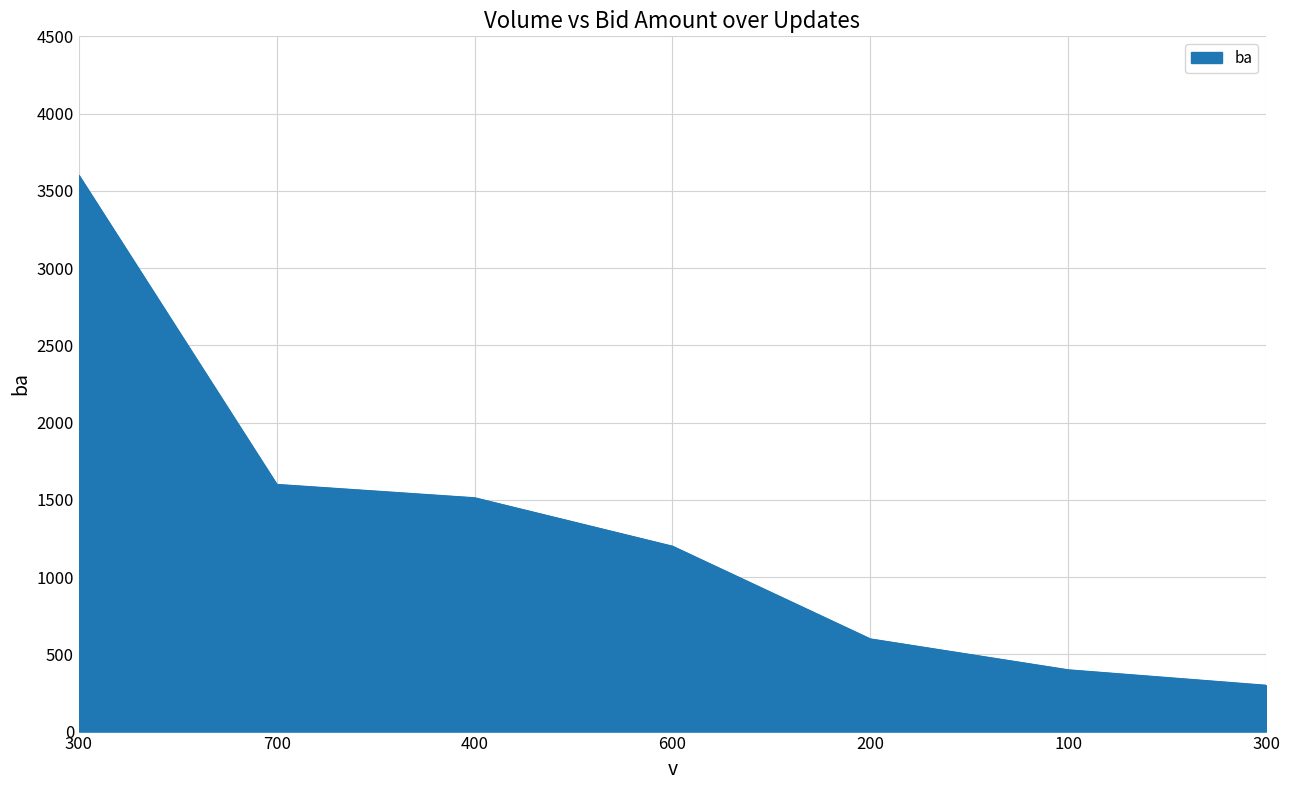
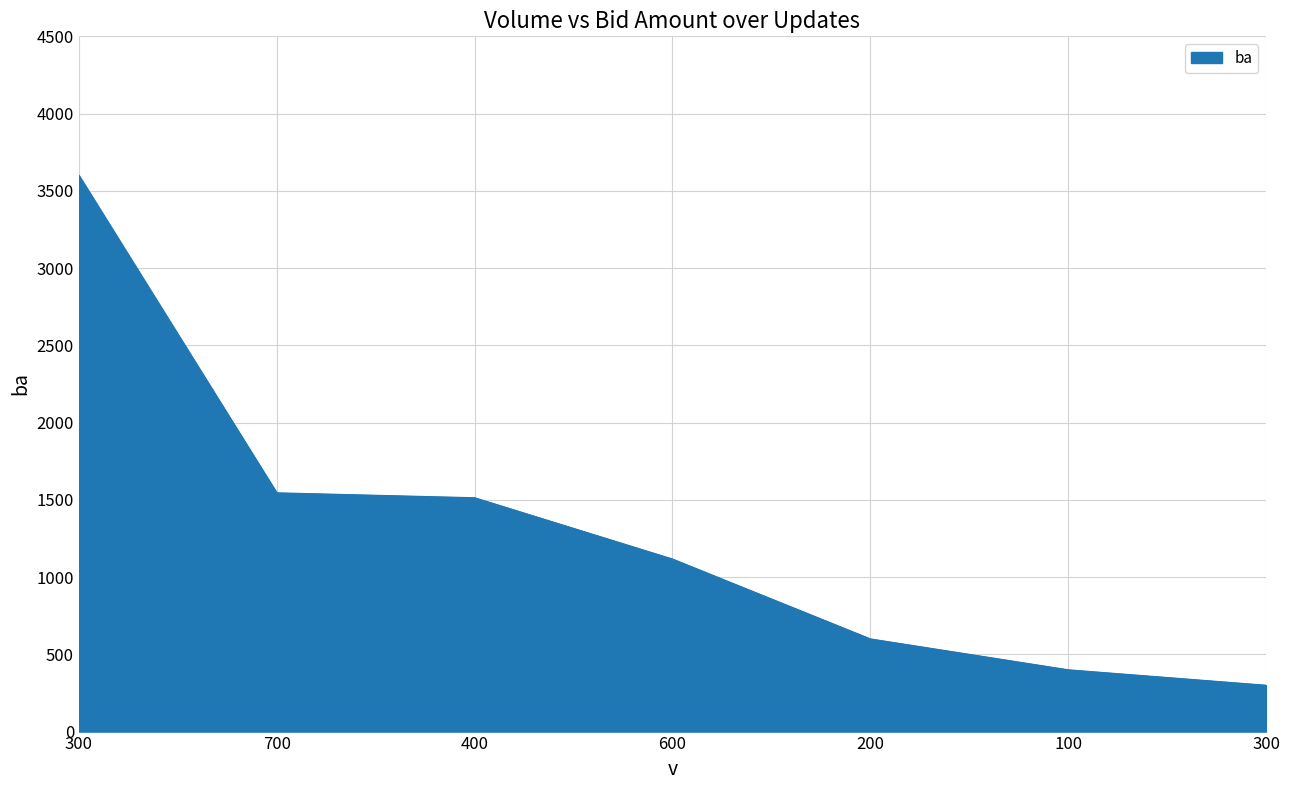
700: 1600 -> 1550
600: 1200 -> 1120
